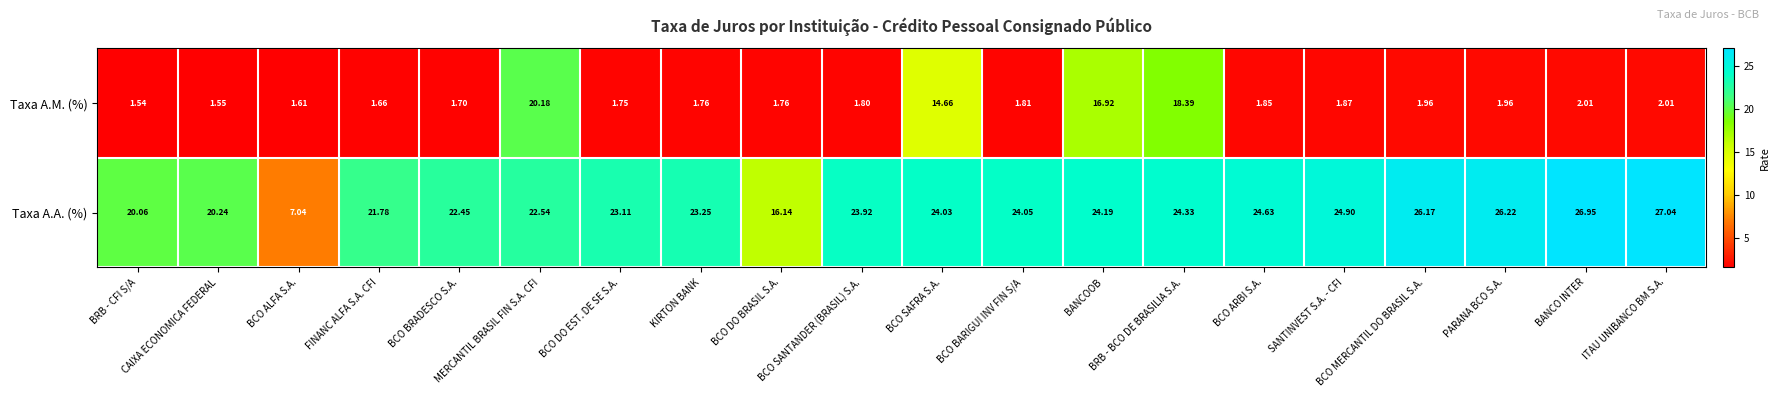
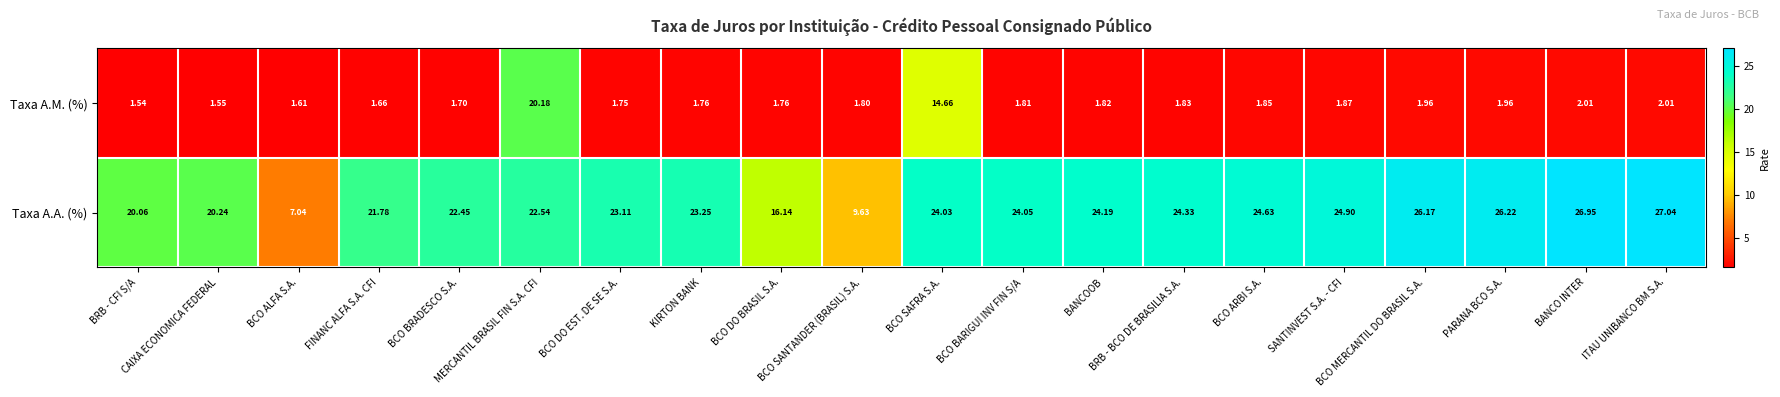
Taxa A.M. (%), BANCOOB: 16.92 -> 1.82
Taxa A.M. (%), BRB - BCO DE BRASILIA S.A.: 18.39 -> 1.83
Taxa A.A. (%), BCO SANTANDER (BRASIL) S.A.: 23.92 -> 9.63
